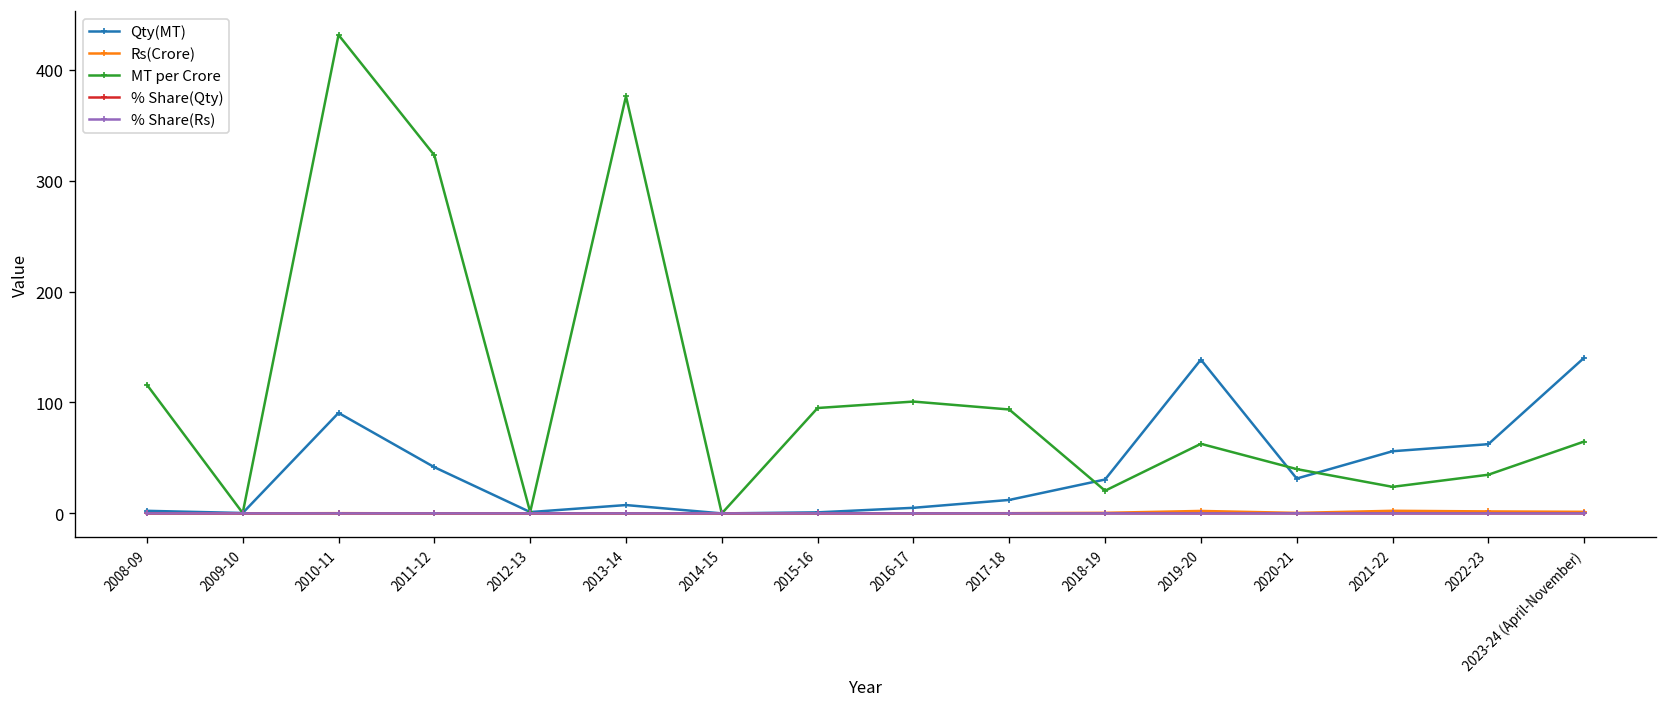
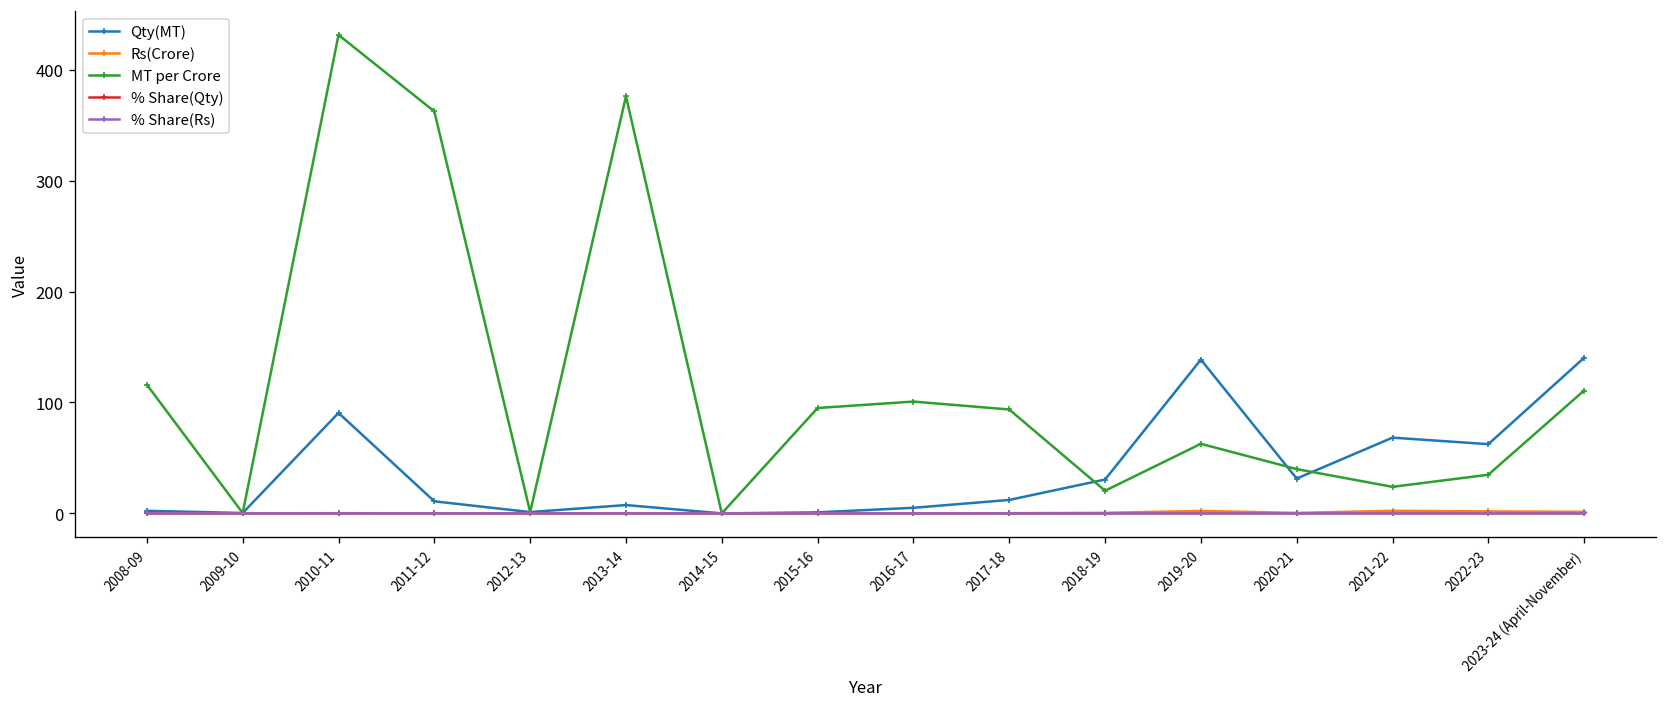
Qty(MT), 2011-12: 40 -> 10
MT per Crore, 2011-12: 320 -> 360
Qty(MT), 2021-22: 60 -> 70
MT per Crore, 2023-24 (April-November): 60 -> 110
